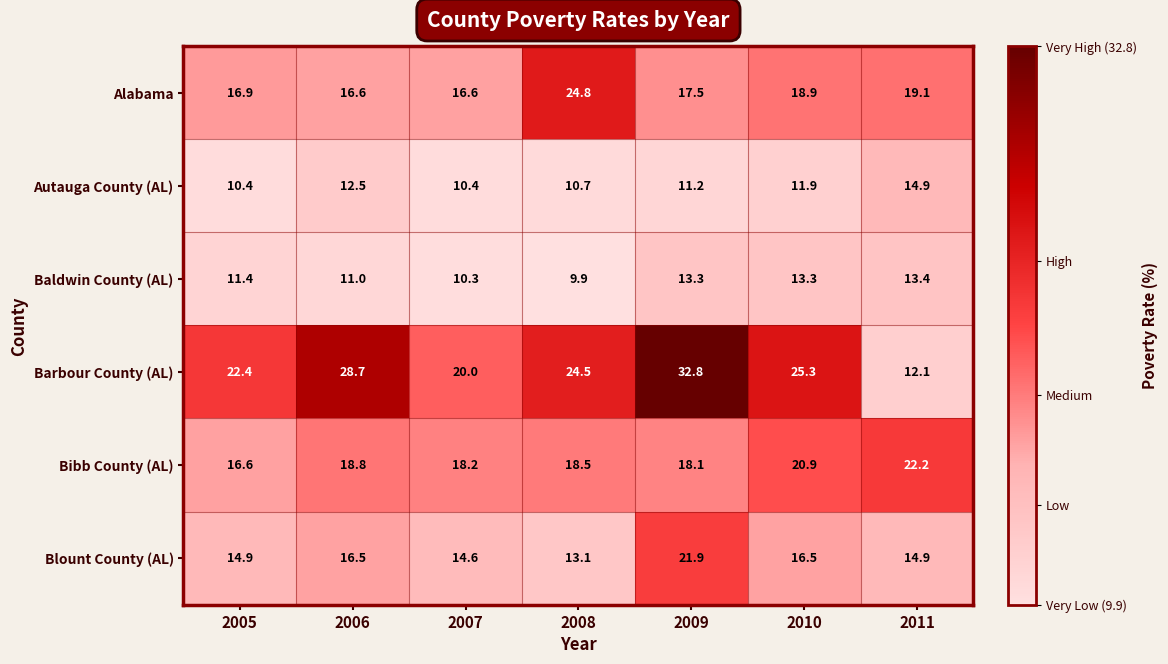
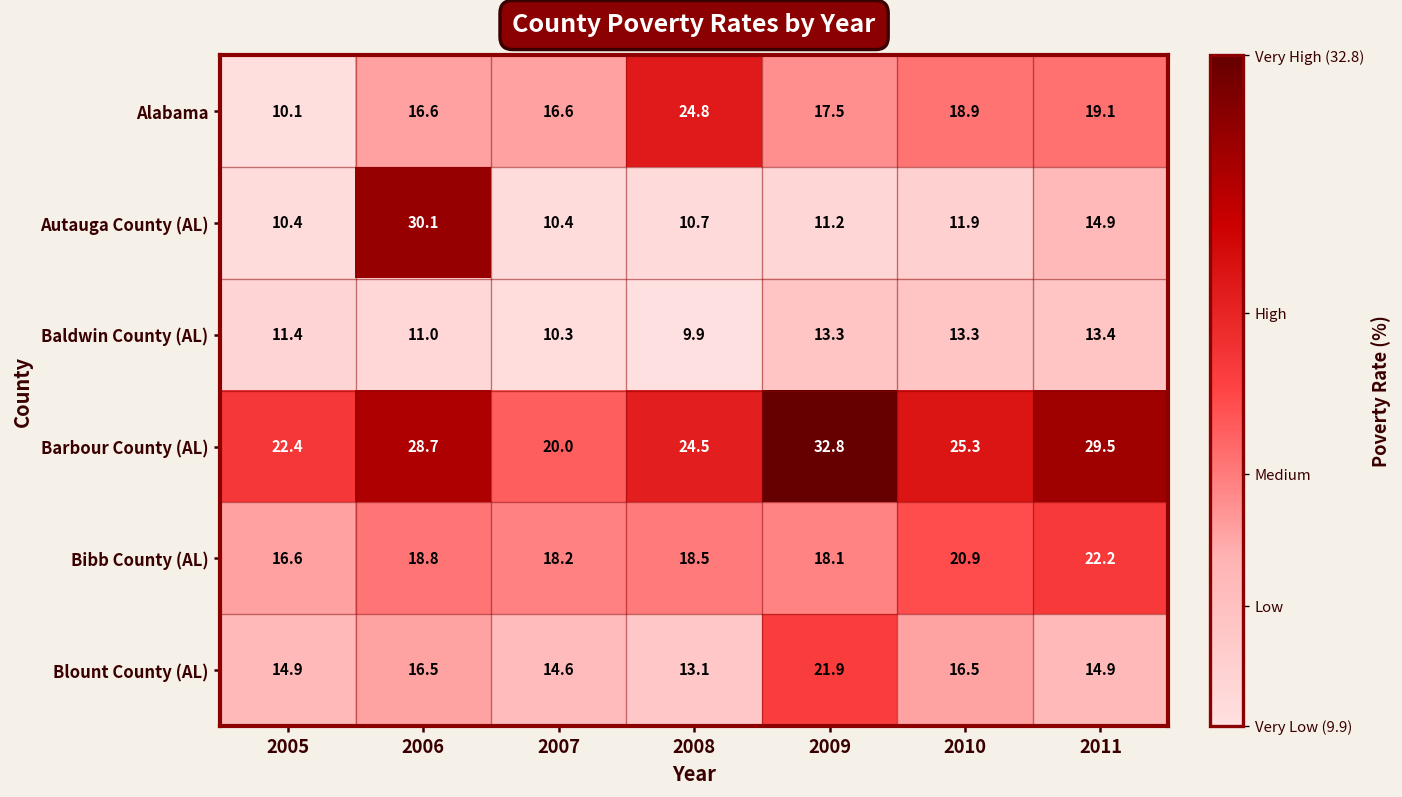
Alabama, 2005: 16.9 -> 10.1
Autauga County (AL), 2006: 12.5 -> 30.1
Barbour County (AL), 2011: 12.1 -> 29.5
